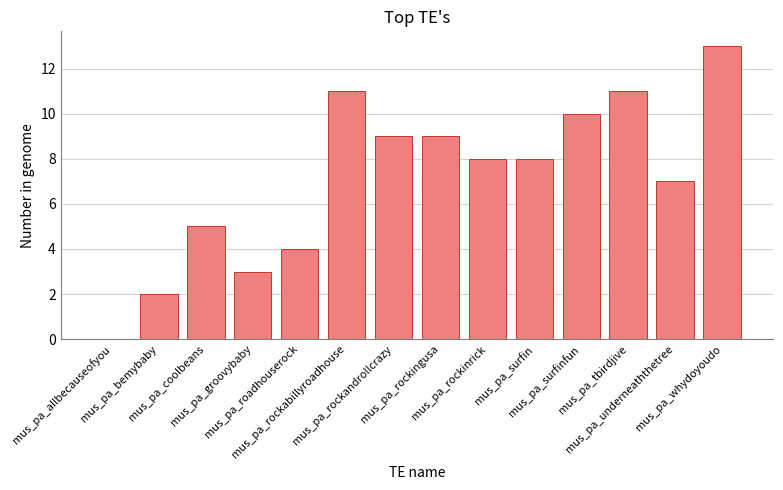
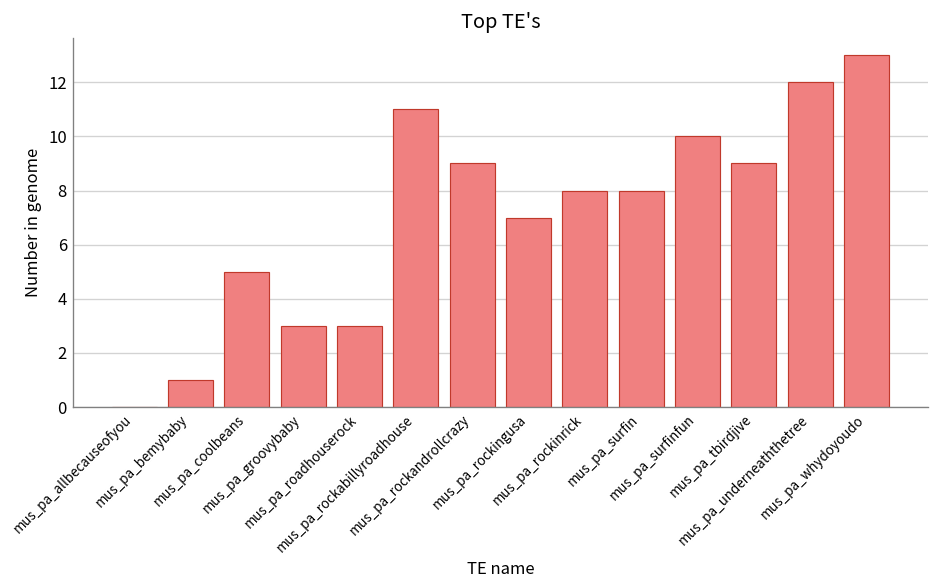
mus_pa_bemybaby: 2 -> 1
mus_pa_roadhouserock: 4 -> 3
mus_pa_rockingusa: 9 -> 7
mus_pa_tbirdjive: 11 -> 9
mus_pa_underneaththetree: 7 -> 12
